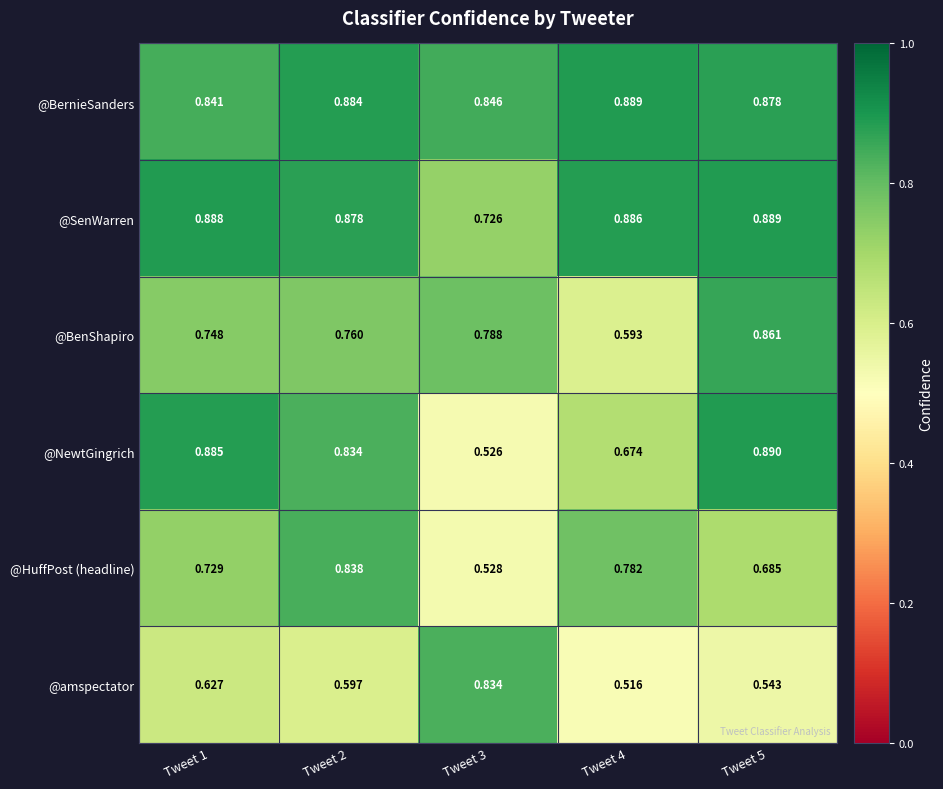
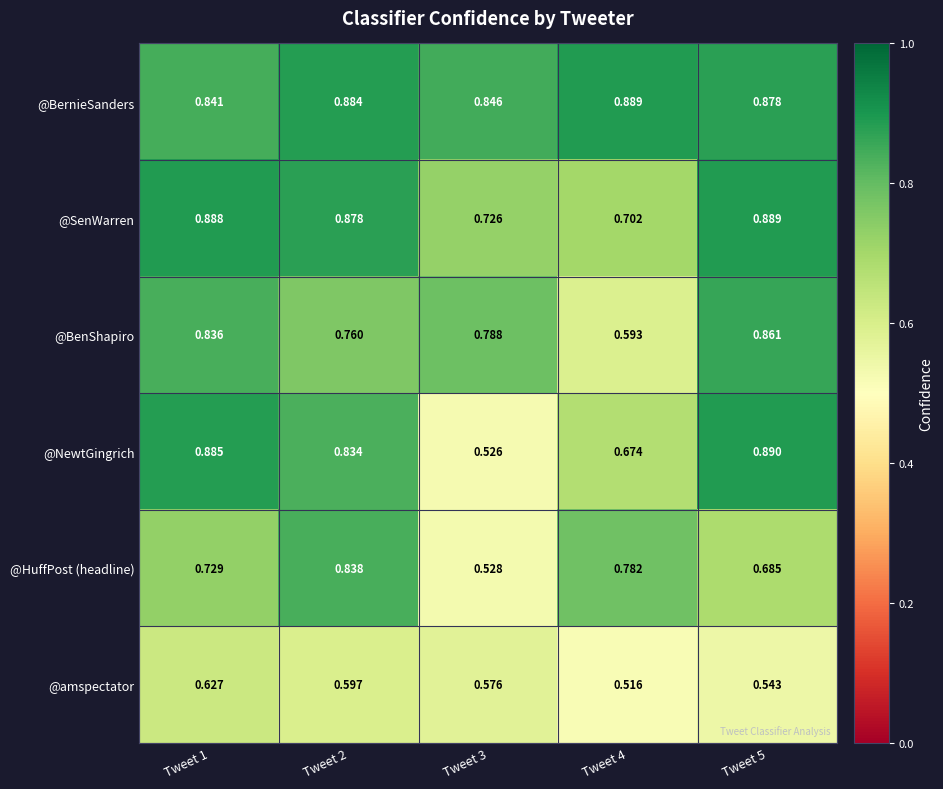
@SenWarren, Tweet 4: 0.886 -> 0.702
@BenShapiro, Tweet 1: 0.748 -> 0.836
@amspectator, Tweet 3: 0.834 -> 0.576
